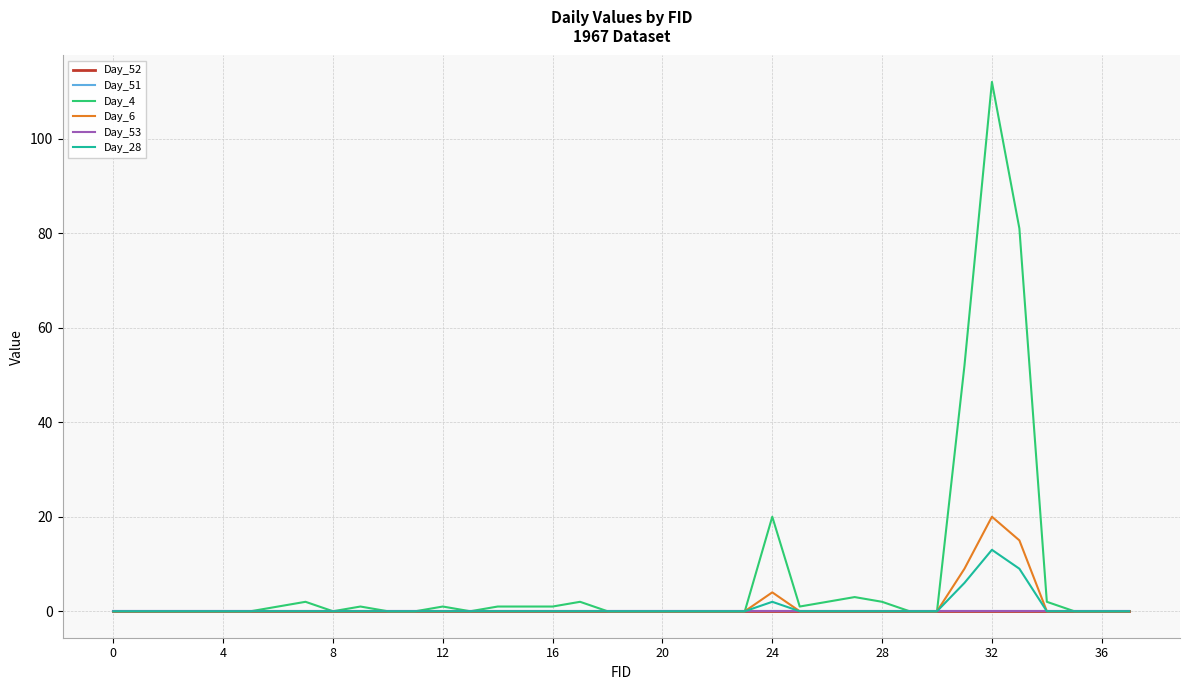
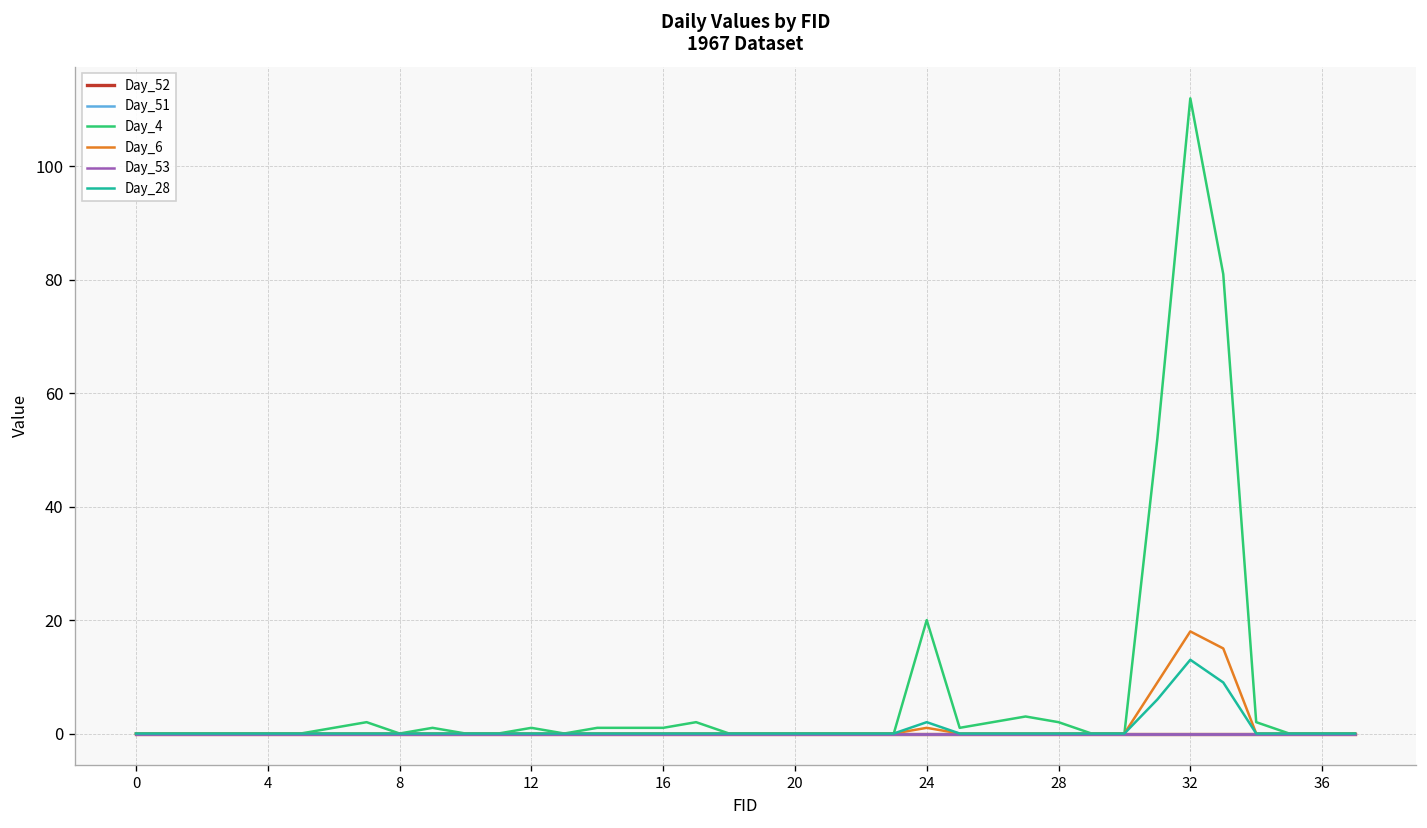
Day_6, 24: 4 -> 1
Day_6, 32: 20 -> 18
